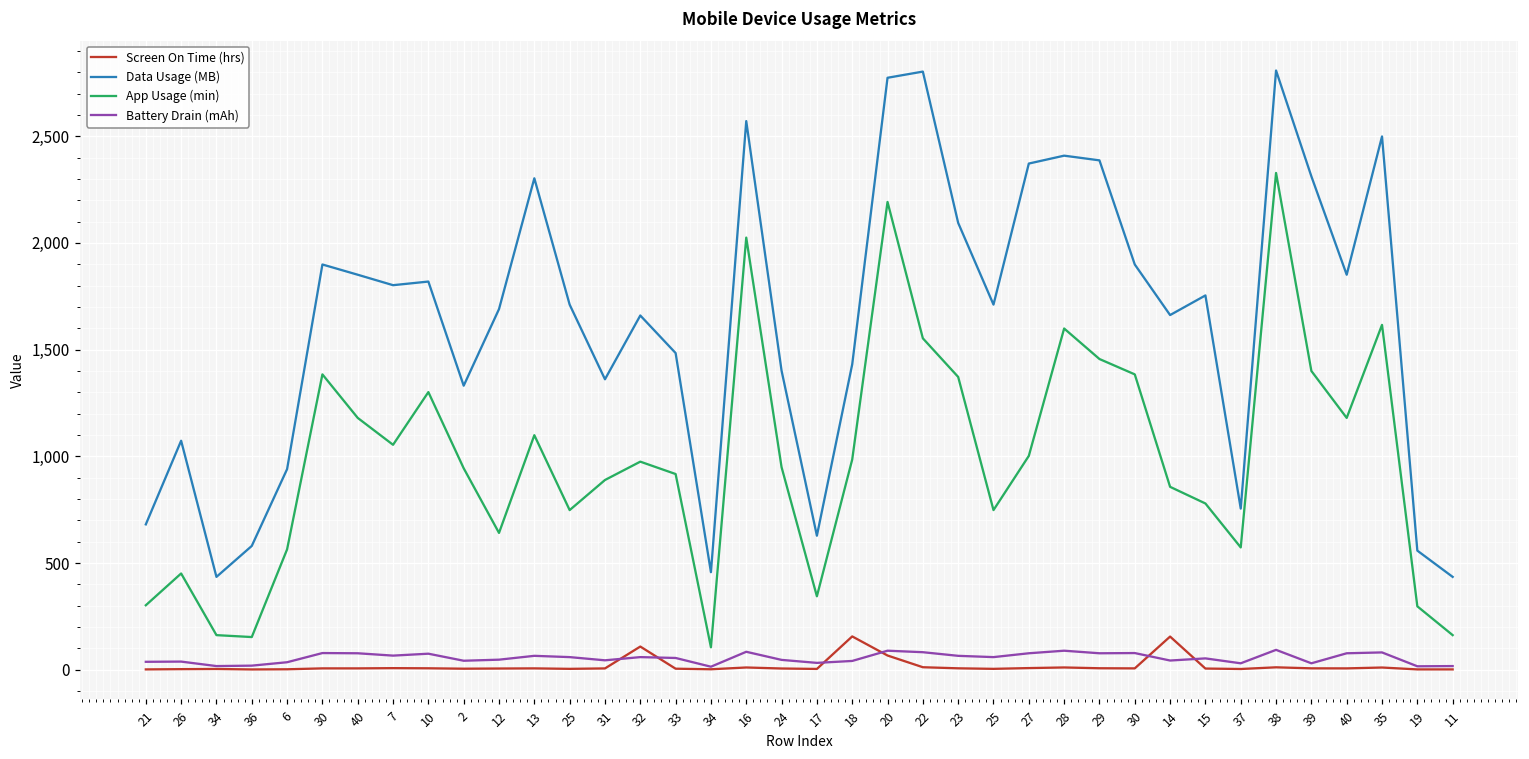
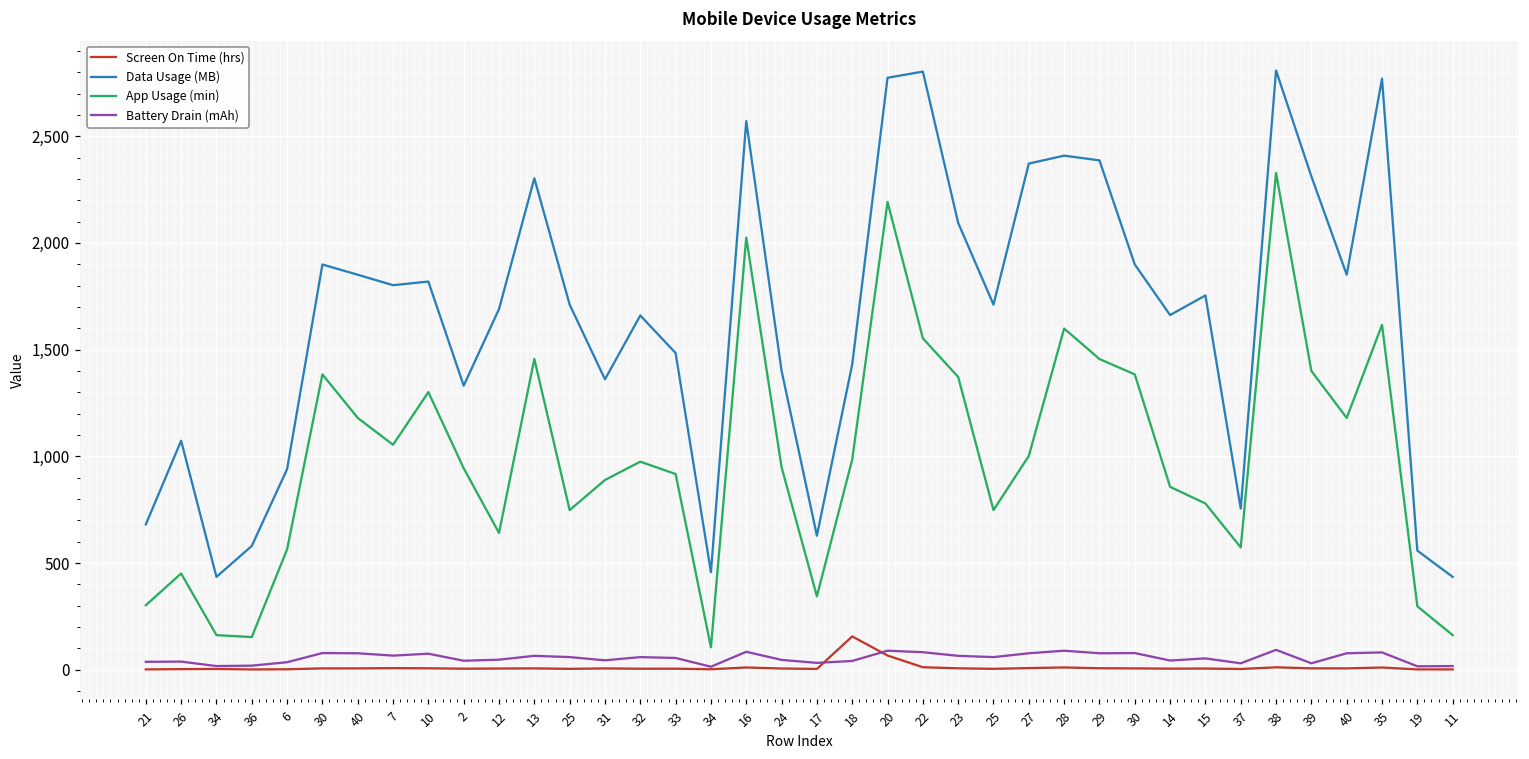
App Usage (min), 13: 1,100 -> 1,460
Screen On Time (hrs), 32: 110 -> 0
Screen On Time (hrs), 14: 160 -> 0
Data Usage (MB), 35: 2,500 -> 2,770
